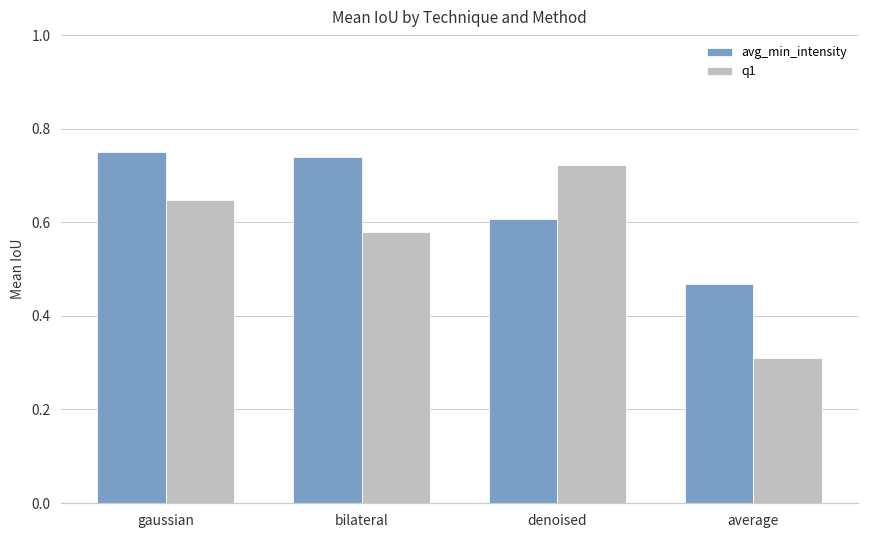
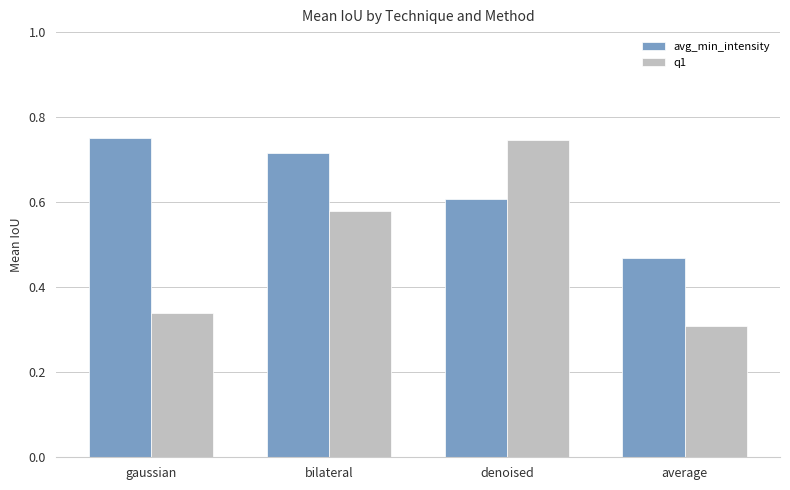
q1, gaussian: 0.65 -> 0.34
avg_min_intensity, bilateral: 0.74 -> 0.72
q1, denoised: 0.72 -> 0.75
